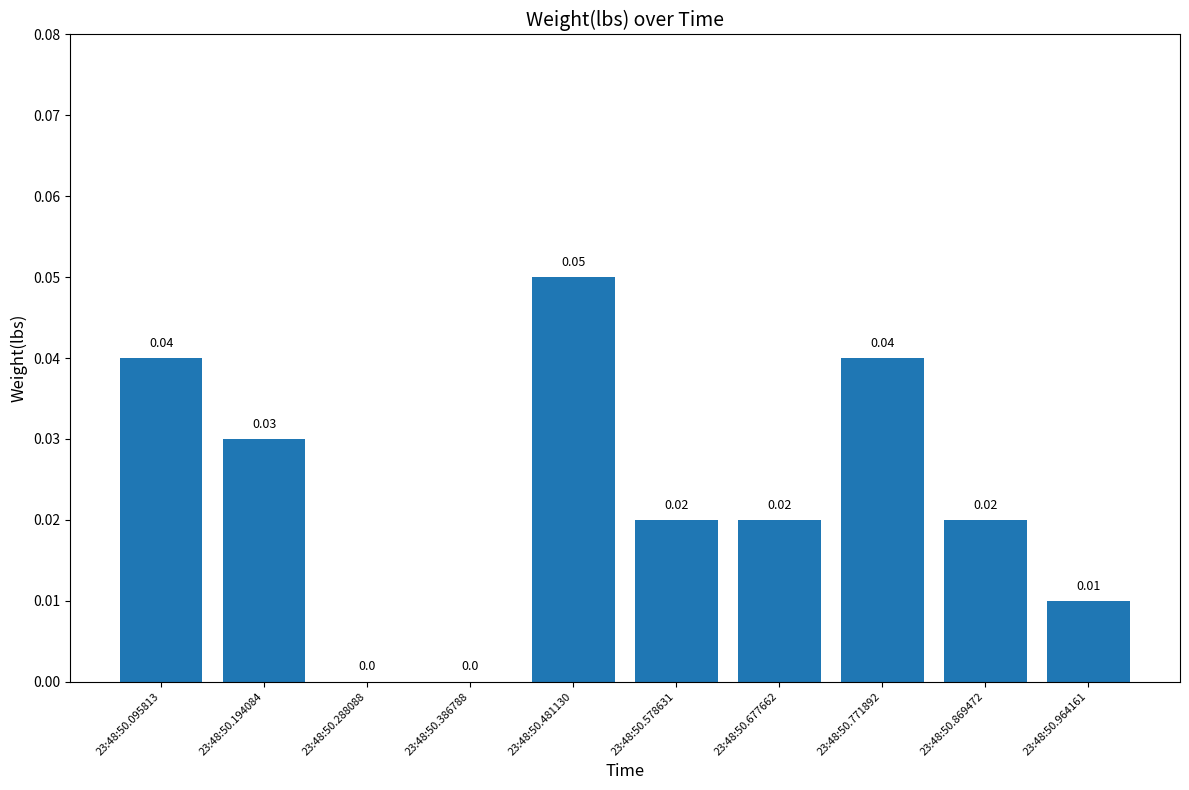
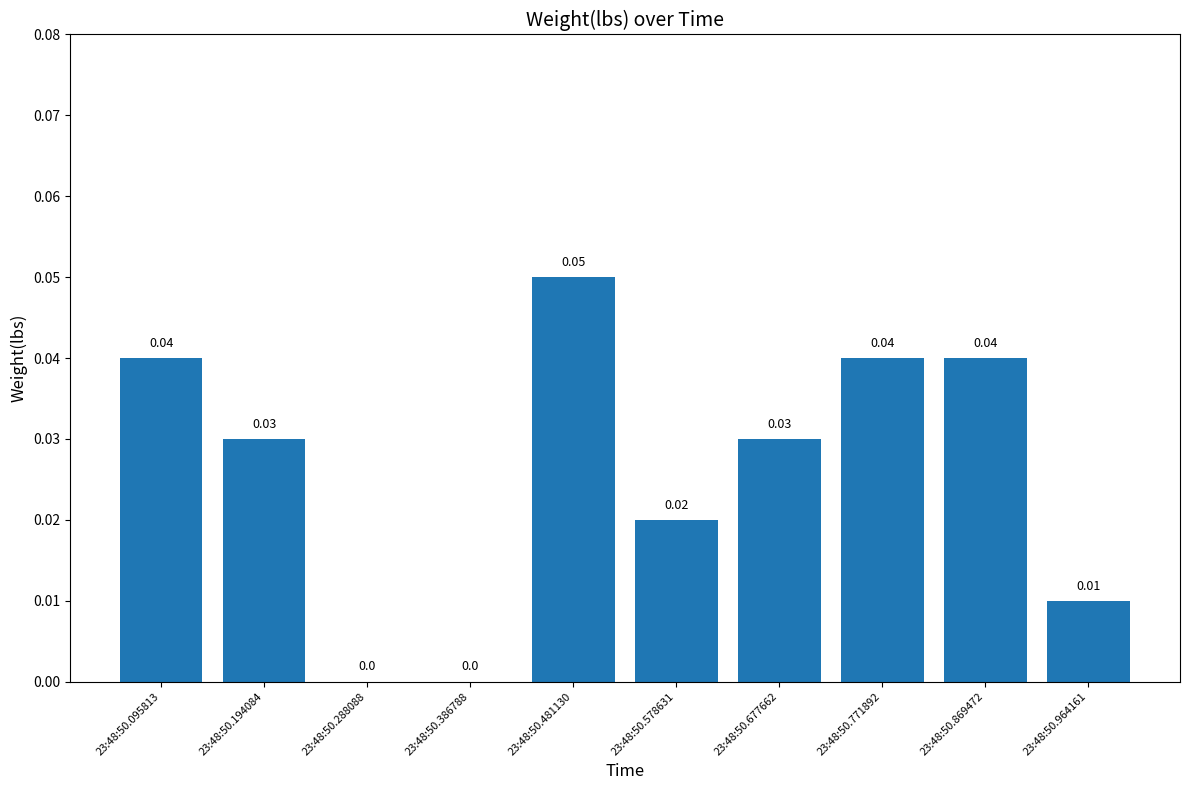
23:48:50.677662: 0.02 -> 0.03
23:48:50.869472: 0.02 -> 0.04
